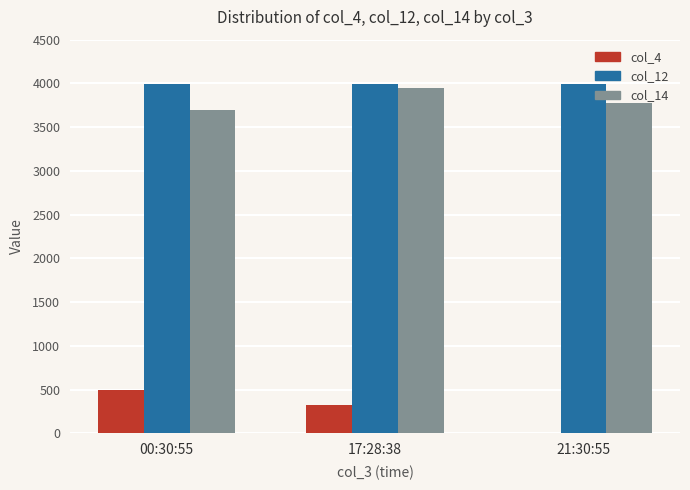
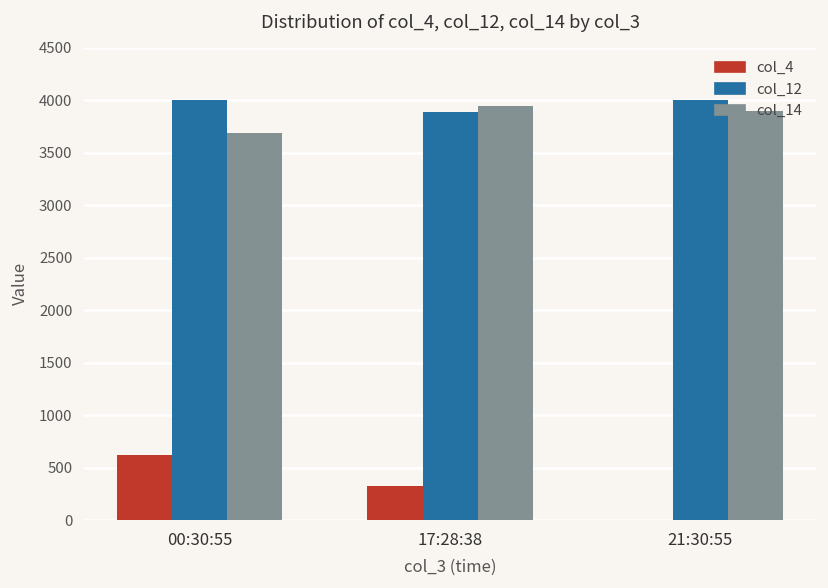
col_4, 00:30:55: 500 -> 600
col_12, 17:28:38: 4000 -> 3900
col_14, 21:30:55: 3800 -> 3900
